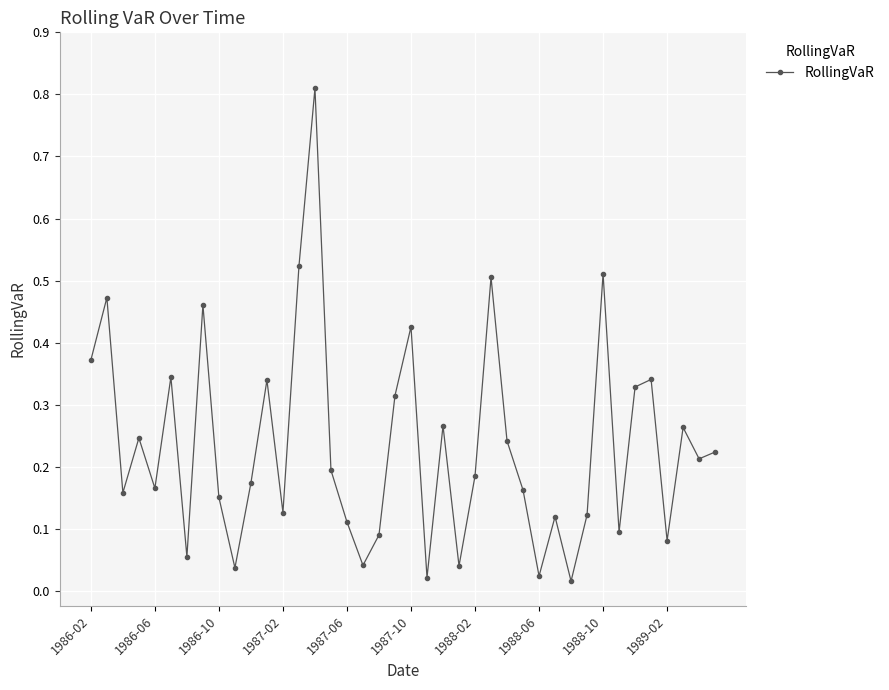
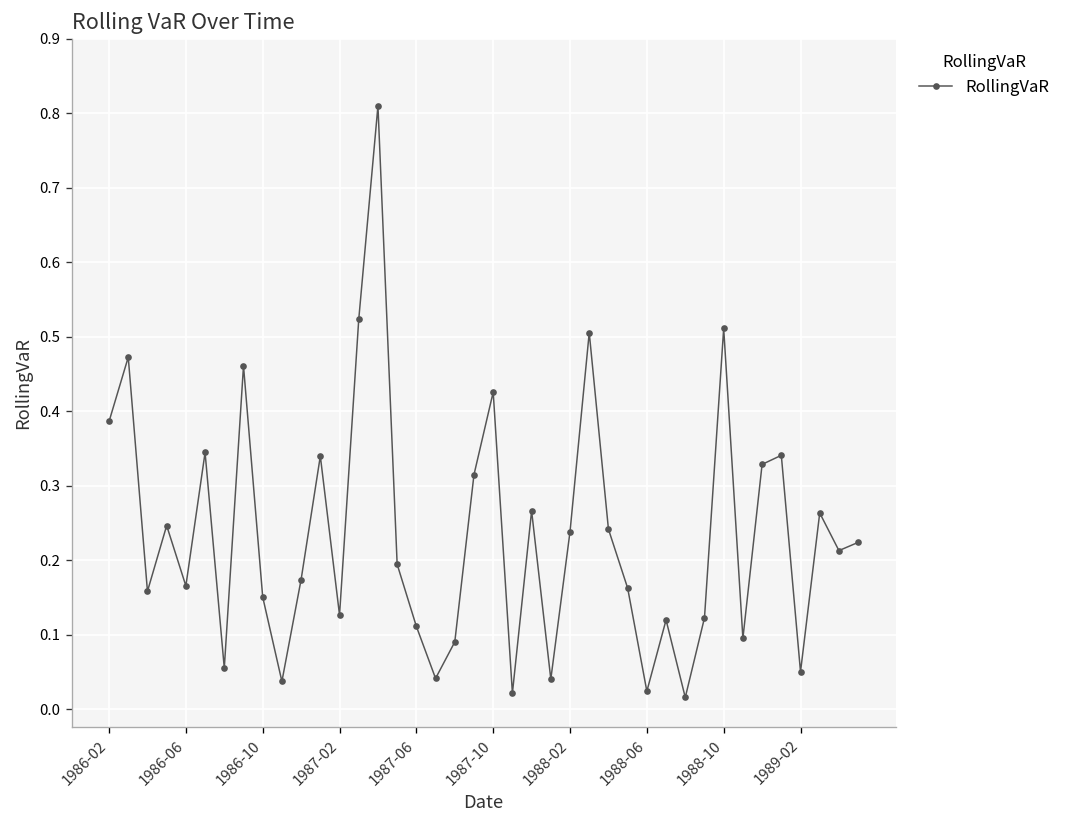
1986-02: 0.37 -> 0.39
1988-02: 0.19 -> 0.24
1989-02: 0.08 -> 0.05
